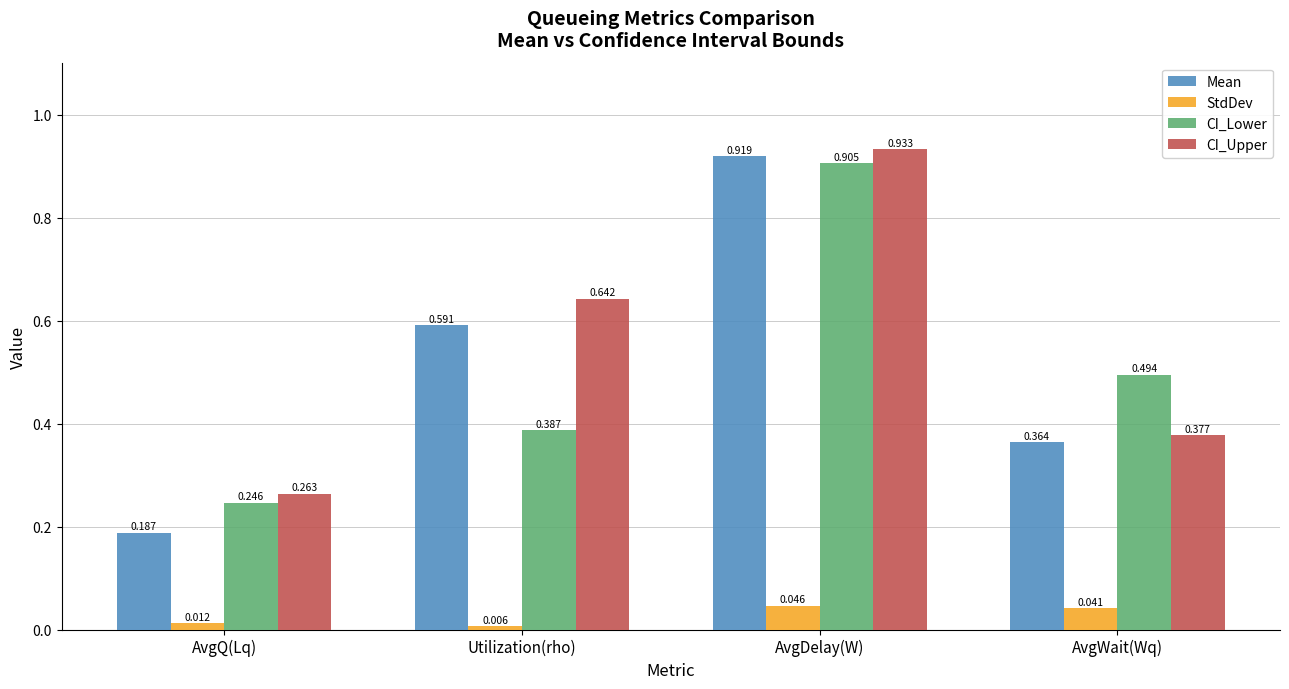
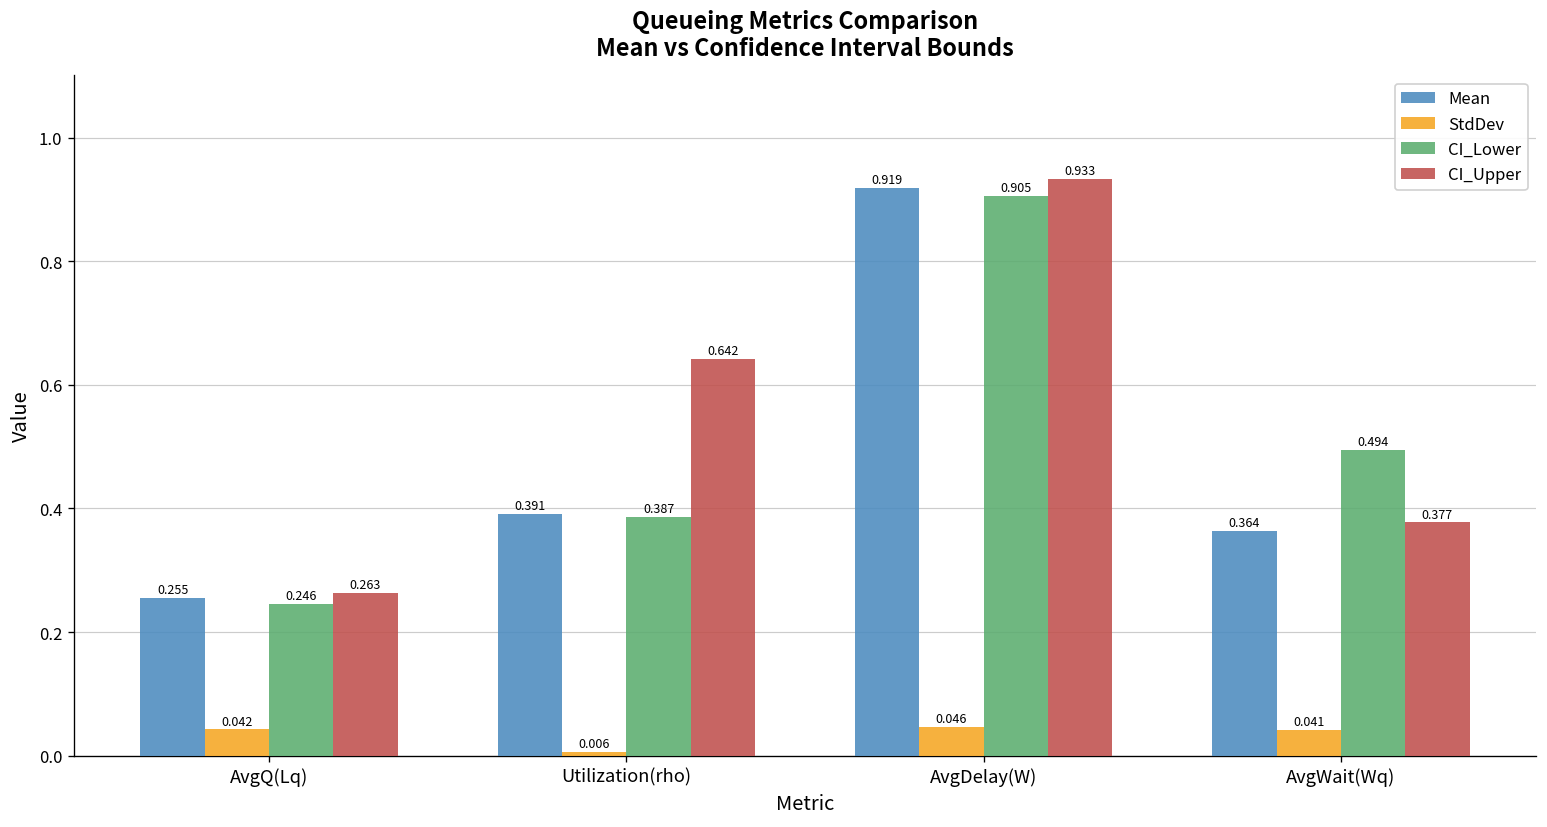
Mean, AvgQ(Lq): 0.187 -> 0.255
StdDev, AvgQ(Lq): 0.012 -> 0.042
Mean, Utilization(rho): 0.591 -> 0.391
